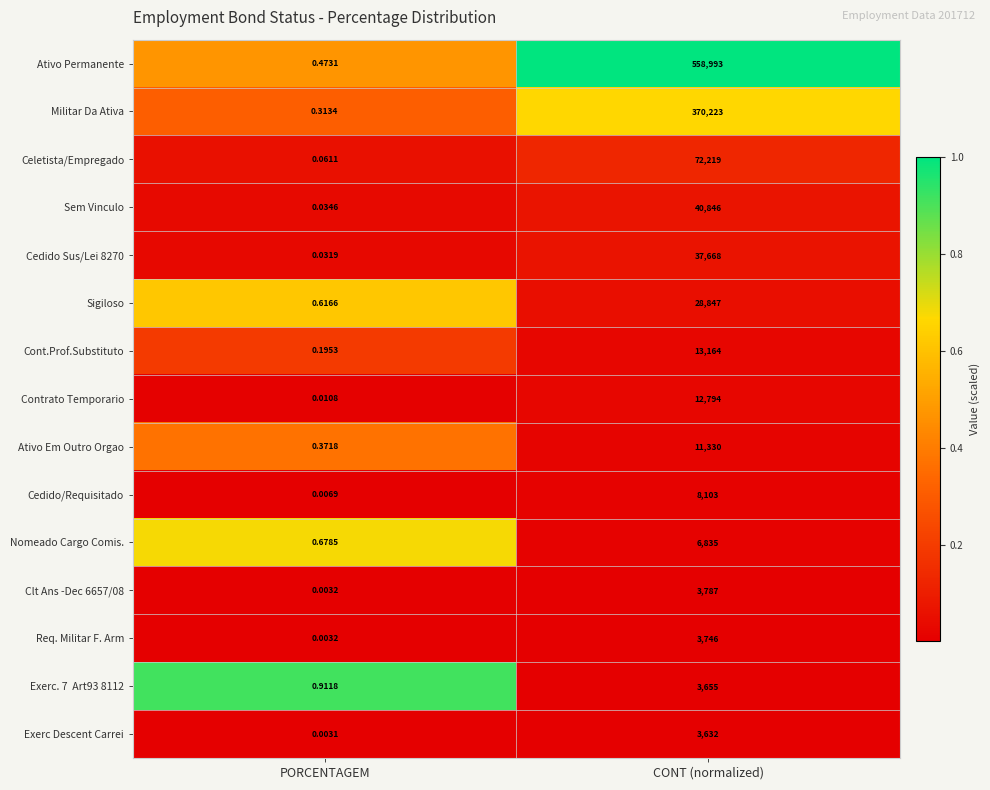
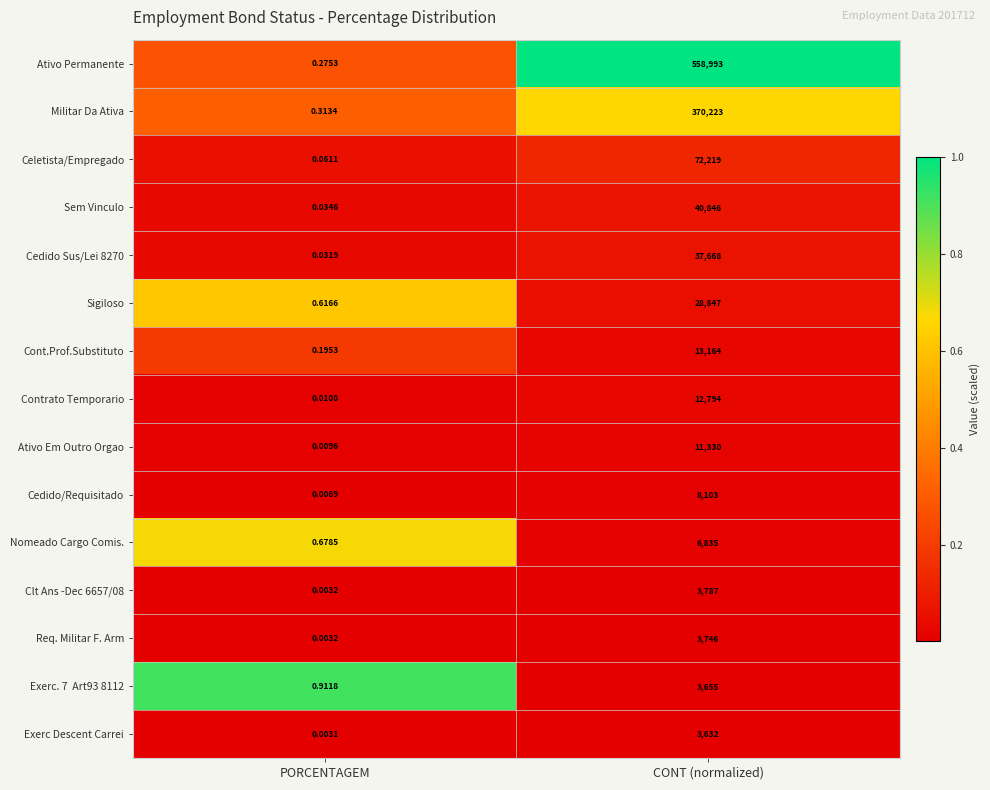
Ativo Permanente, PORCENTAGEM: 0.4731 -> 0.2753
Ativo Em Outro Orgao, PORCENTAGEM: 0.3718 -> 0.0096
